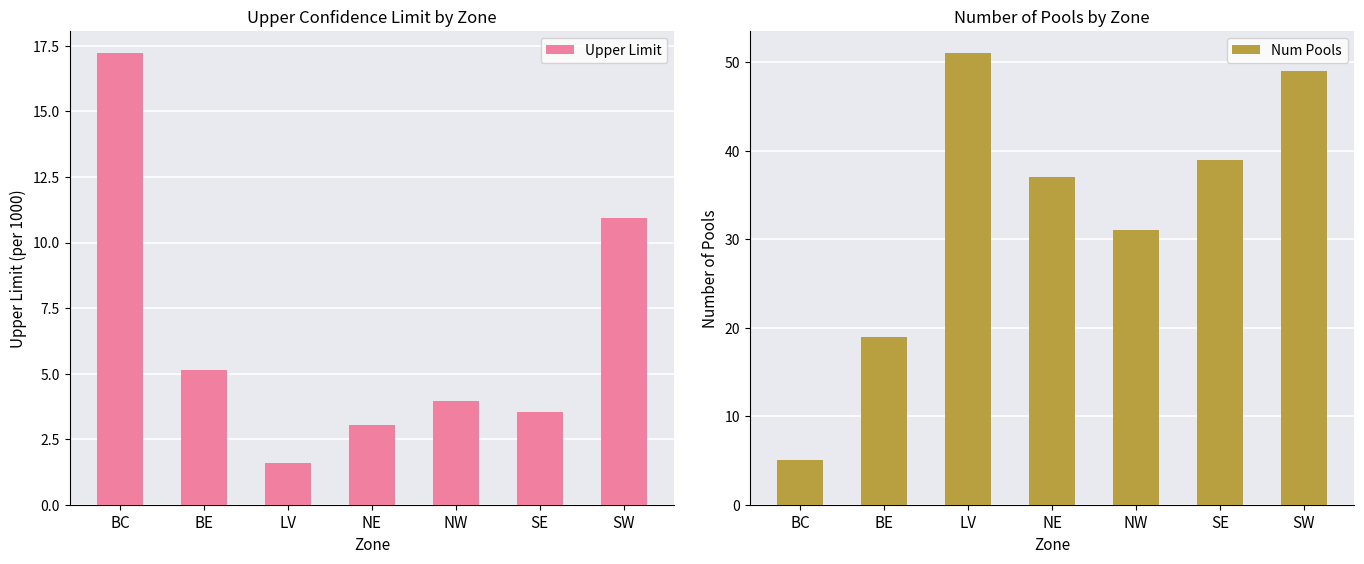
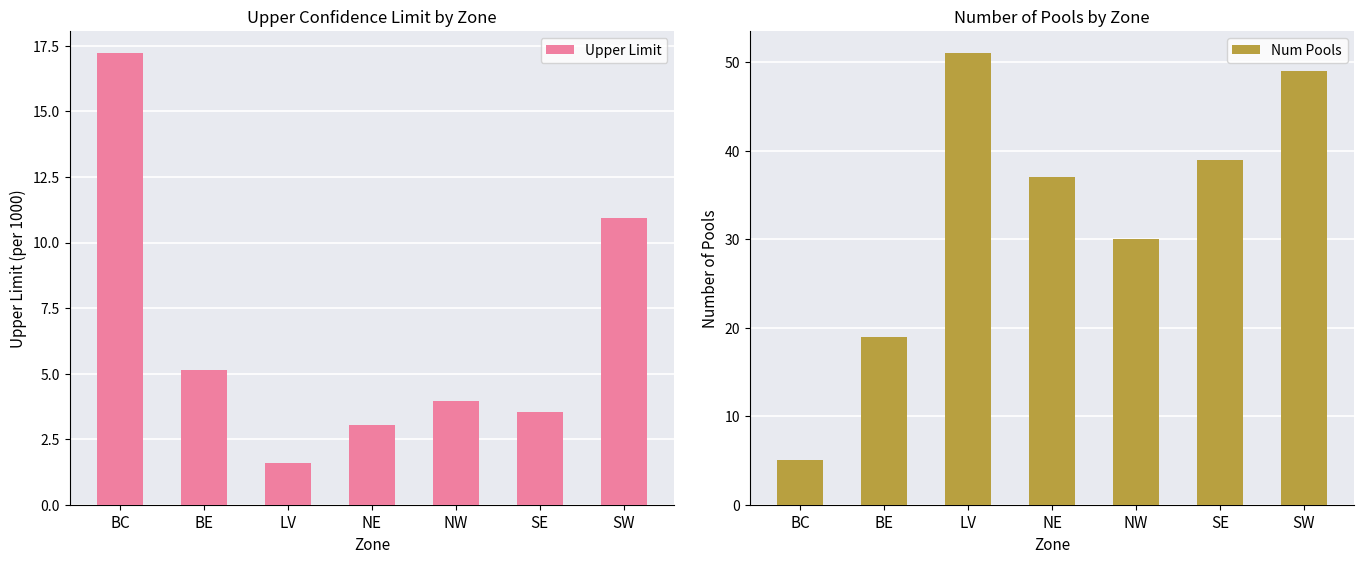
Number of Pools by Zone, NW: 31 -> 30
